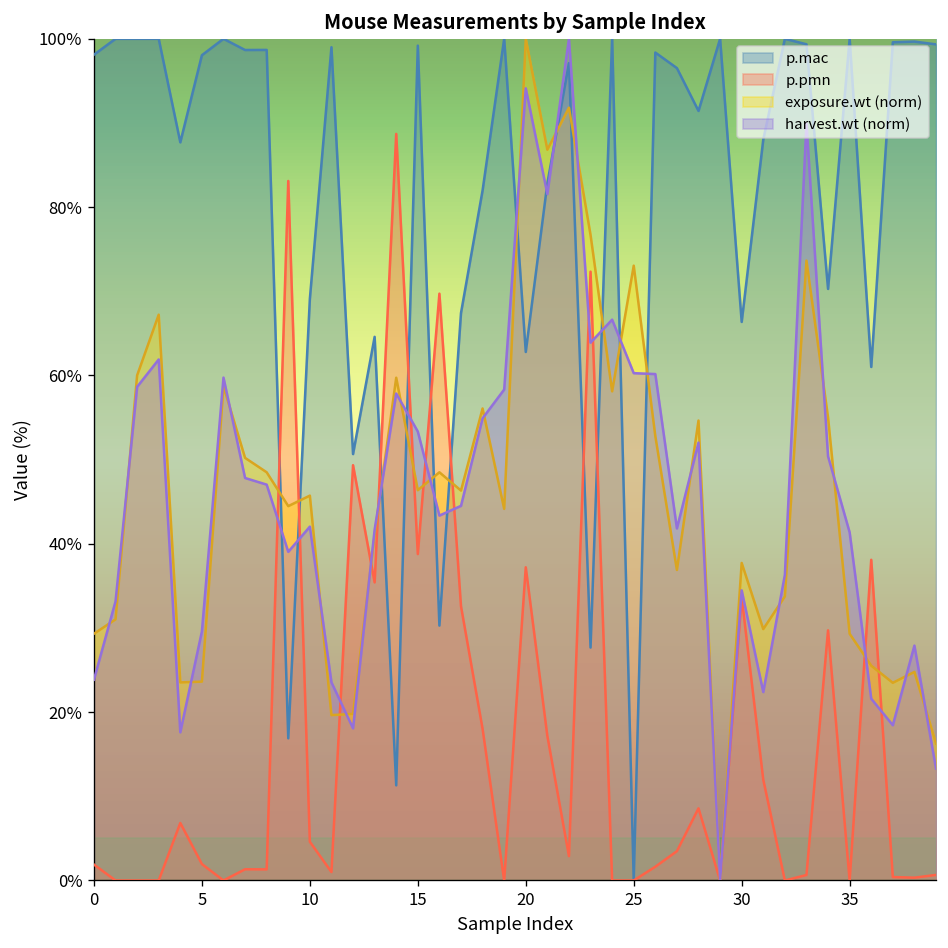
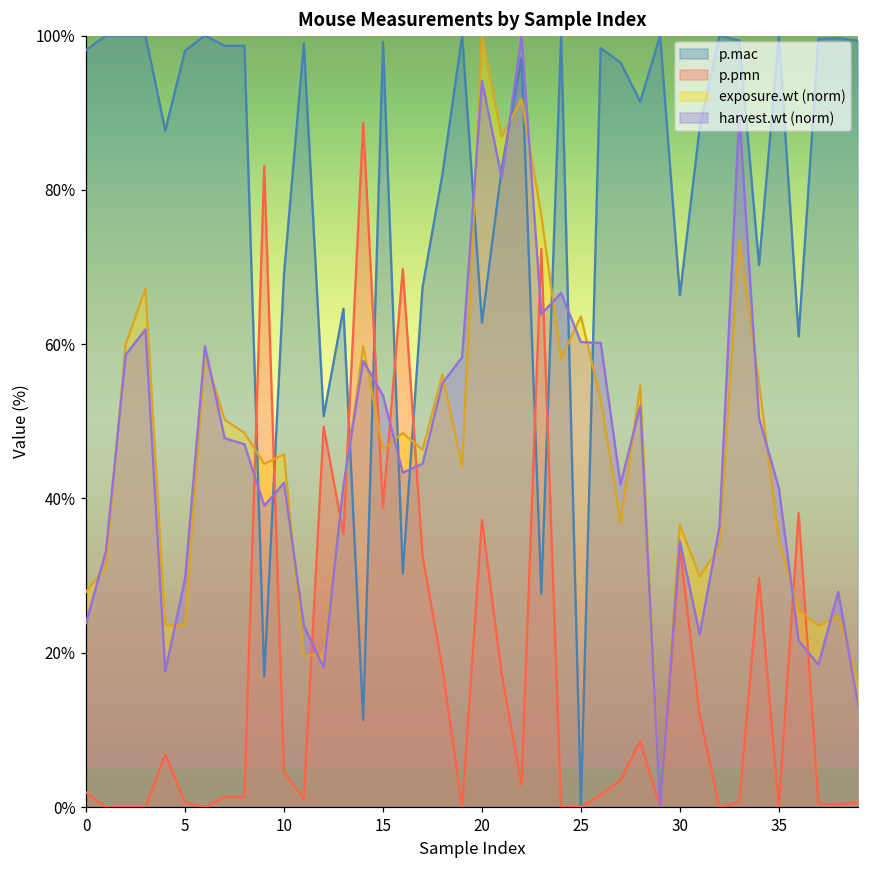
exposure.wt (norm), 0: 29% -> 28%
p.pmn, 5: 2% -> 1%
exposure.wt (norm), 25: 73% -> 64%
exposure.wt (norm), 30: 38% -> 37%
exposure.wt (norm), 35: 29% -> 35%
